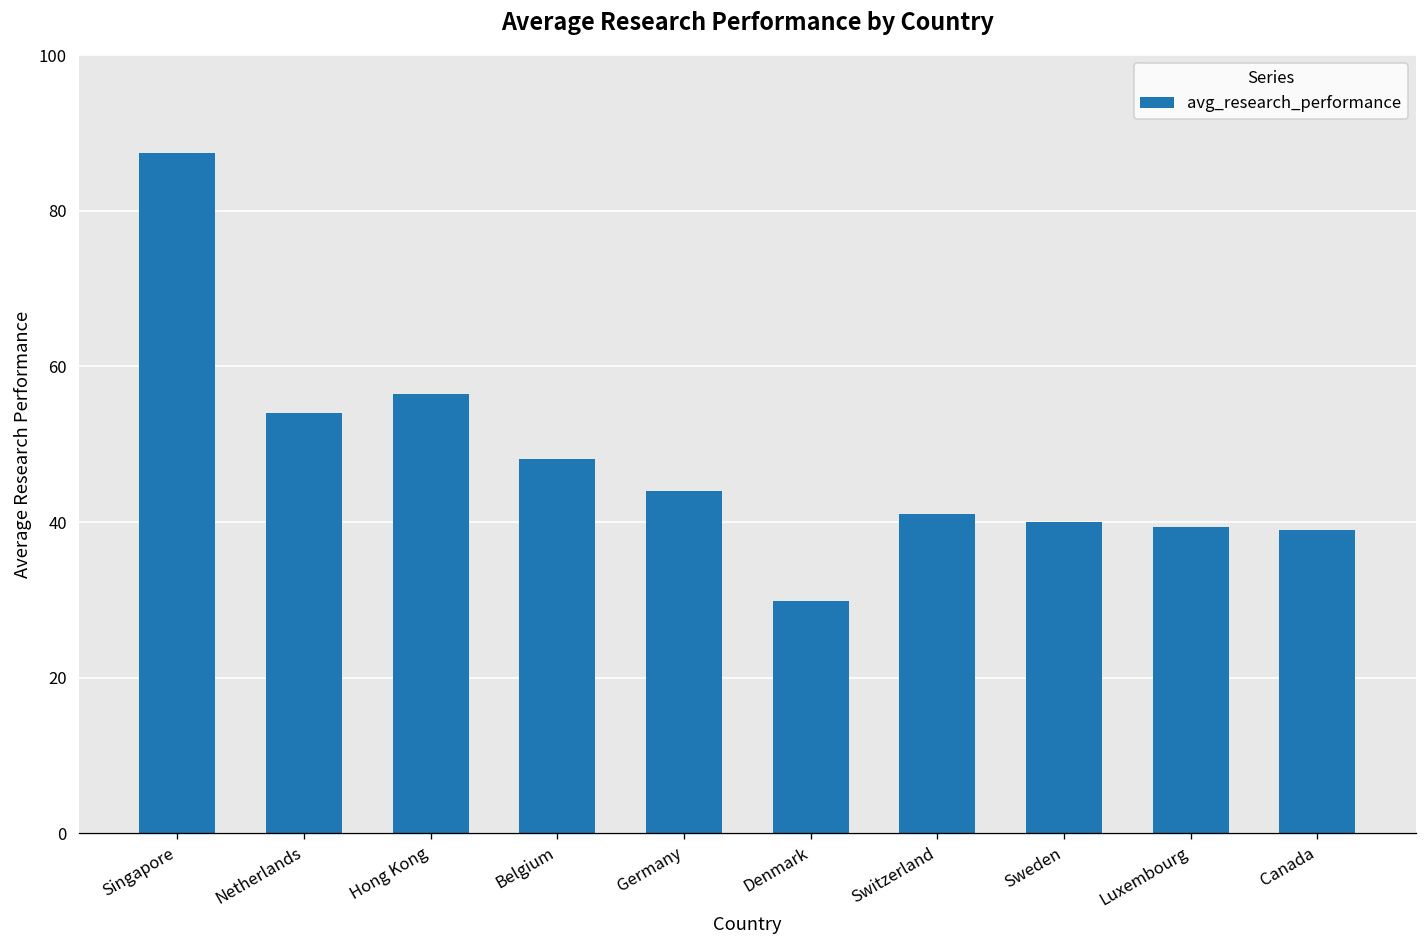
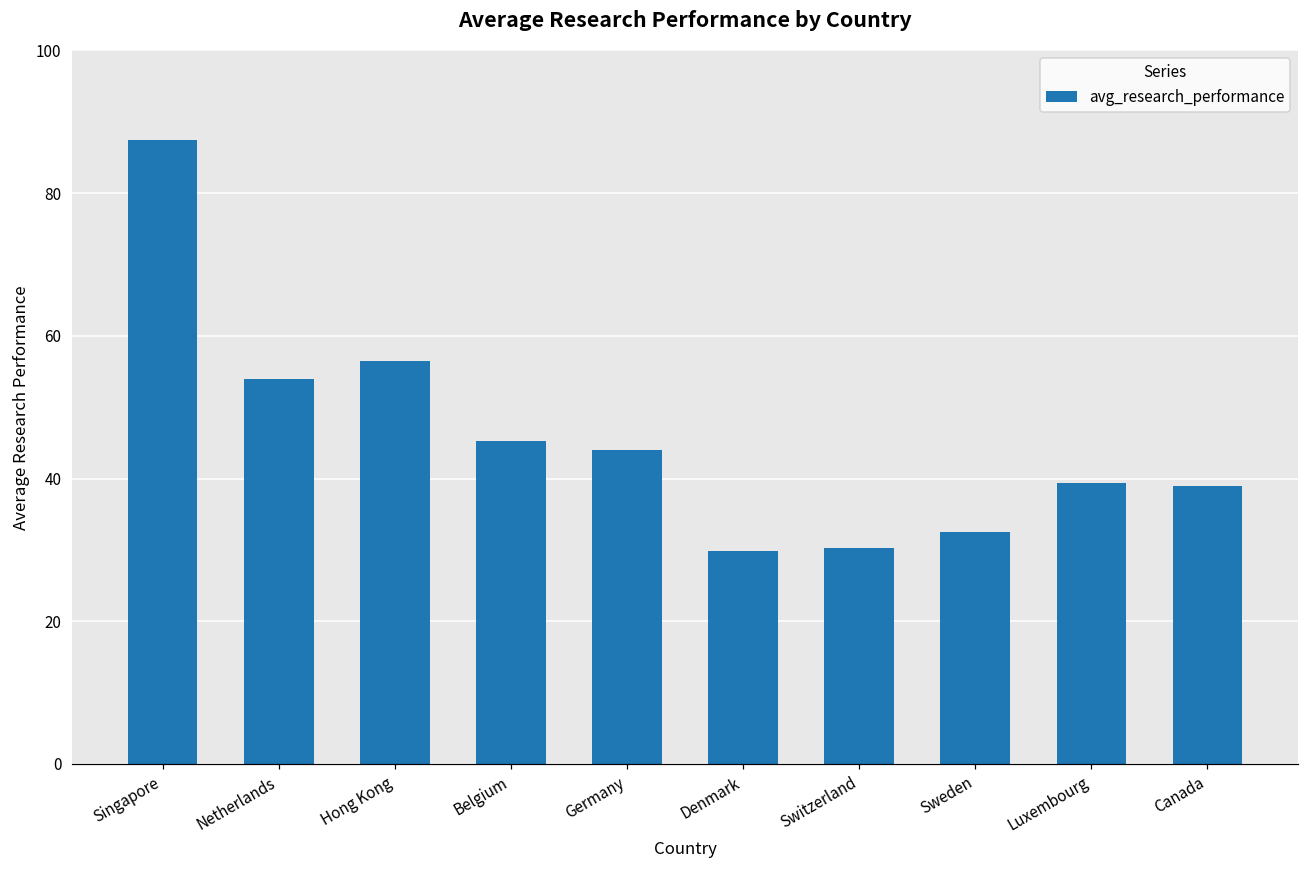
Belgium: 48 -> 45
Switzerland: 41 -> 30
Sweden: 40 -> 33
